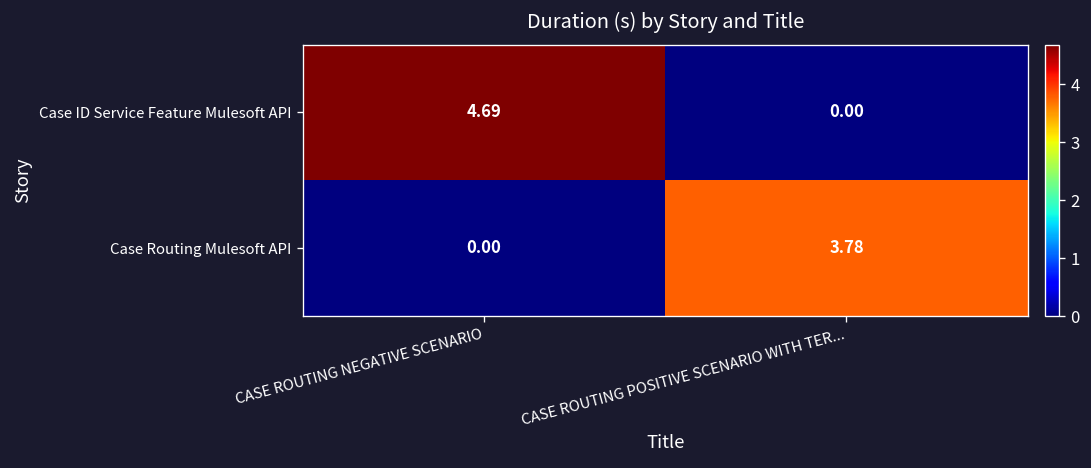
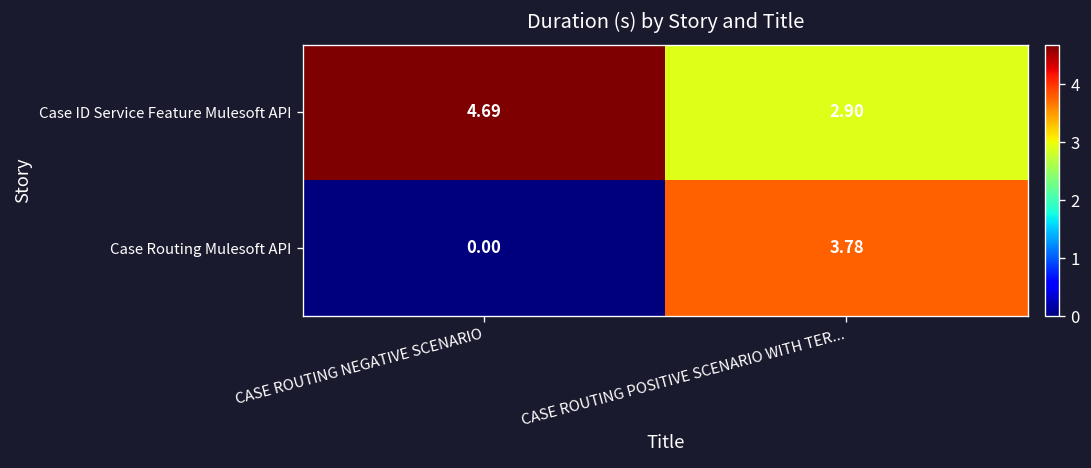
Case ID Service Feature Mulesoft API, CASE ROUTING POSITIVE SCENARIO WITH TER...: 0.00 -> 2.90
